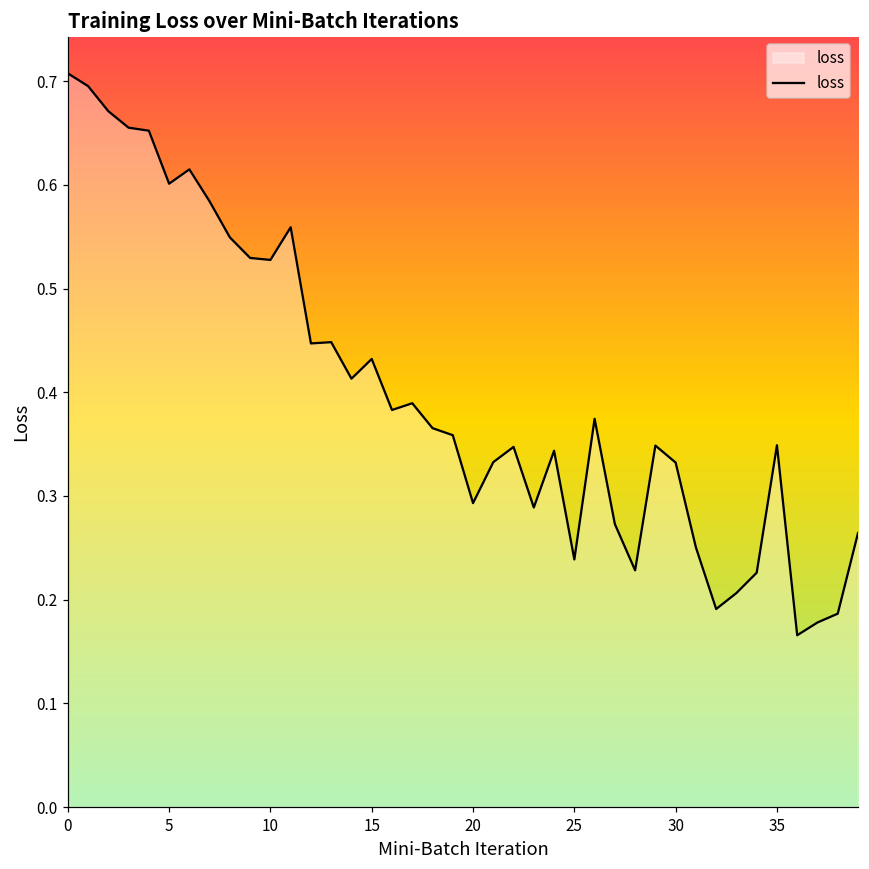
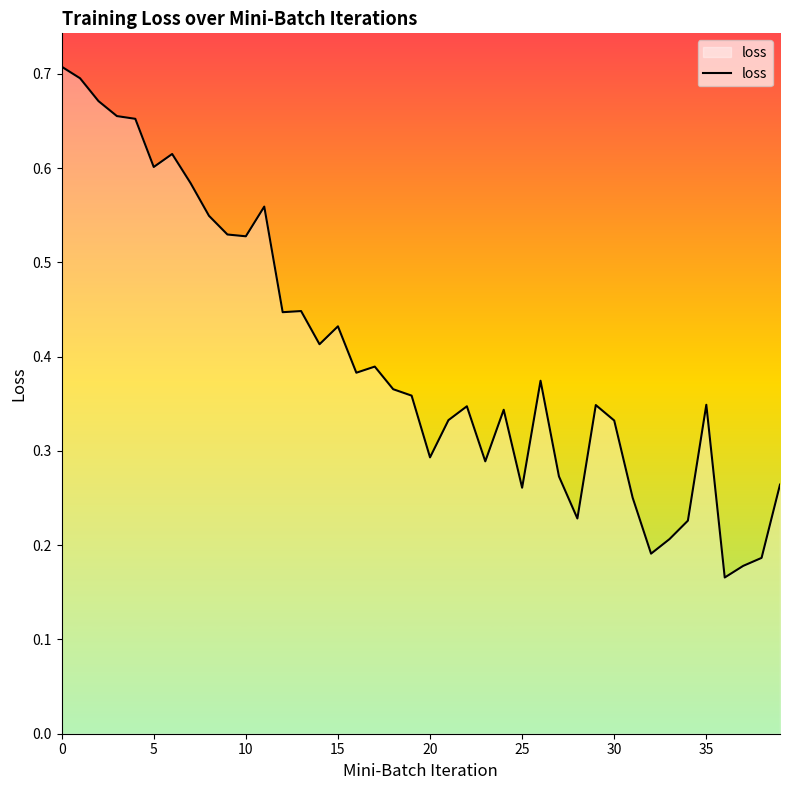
25: 0.24 -> 0.26
